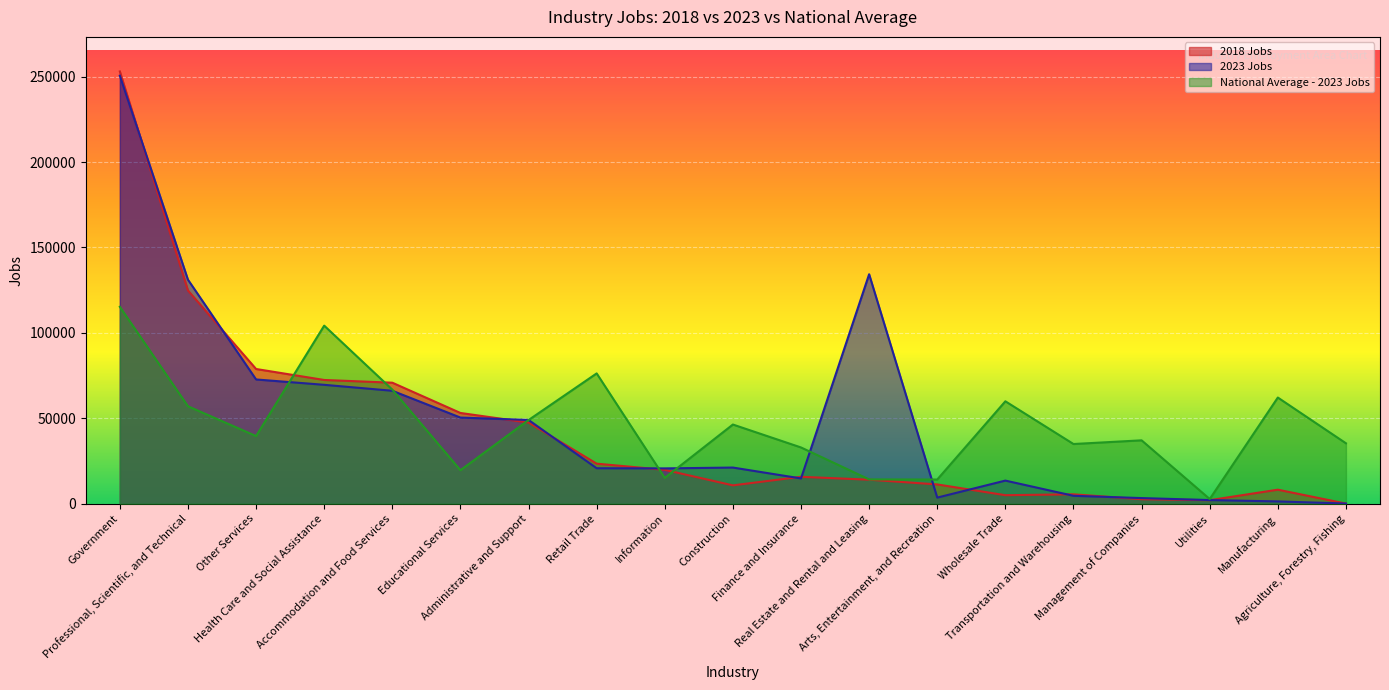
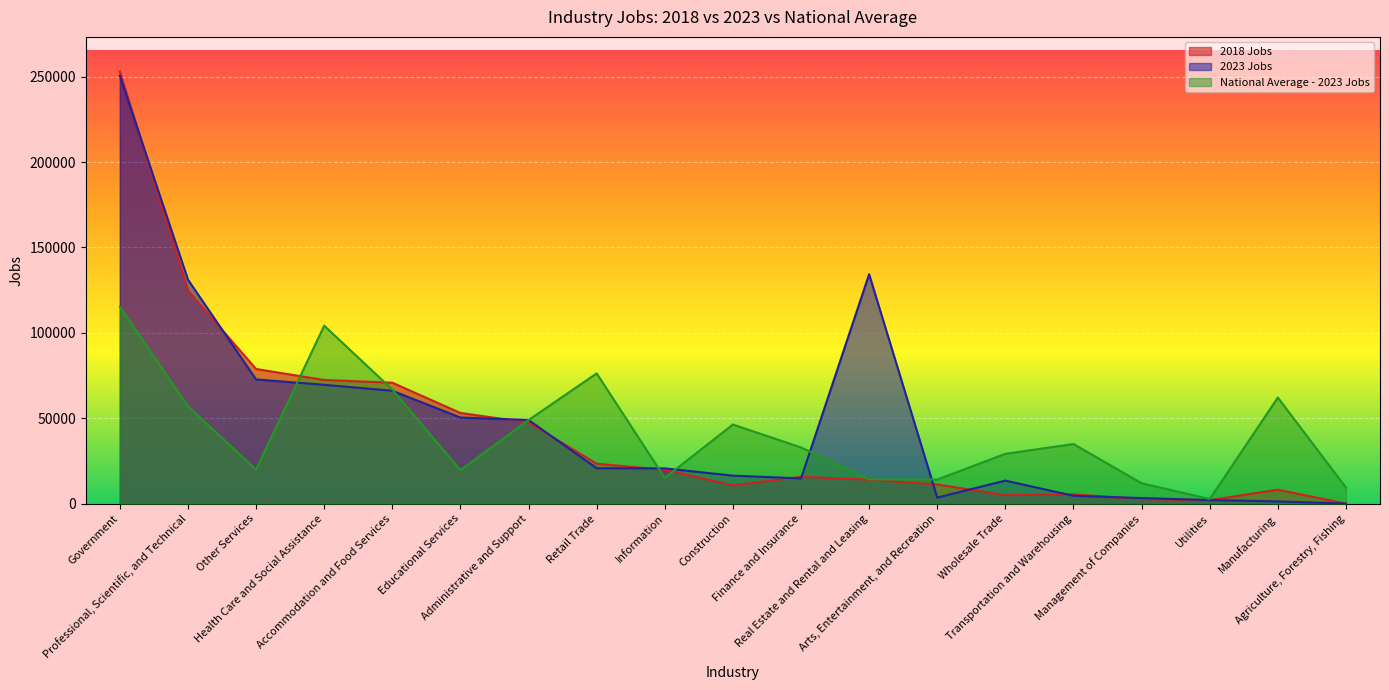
National Average - 2023 Jobs, Other Services: 40000 -> 20000
2023 Jobs, Construction: 21000 -> 16000
National Average - 2023 Jobs, Wholesale Trade: 60000 -> 29000
National Average - 2023 Jobs, Management of Companies: 37000 -> 12000
National Average - 2023 Jobs, Agriculture, Forestry, Fishing: 35000 -> 9000
